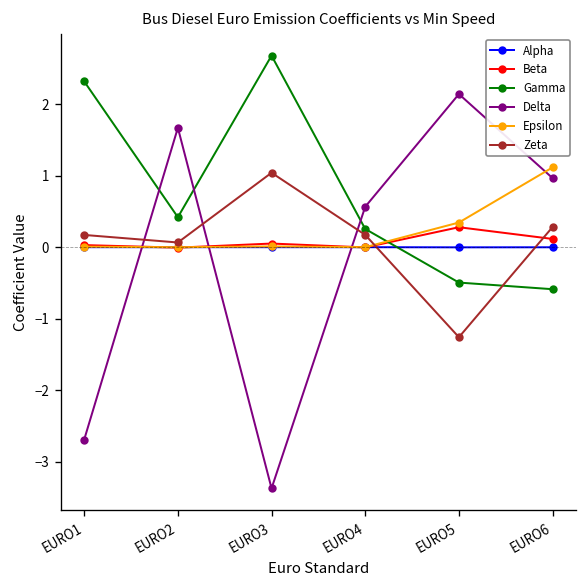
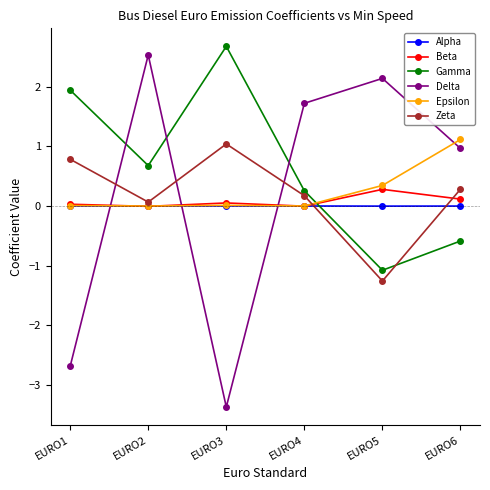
Gamma, EURO1: 2.3 -> 1.9
Zeta, EURO1: 0.2 -> 0.8
Gamma, EURO2: 0.4 -> 0.7
Delta, EURO2: 1.7 -> 2.5
Delta, EURO4: 0.6 -> 1.7
Gamma, EURO5: -0.5 -> -1.1
